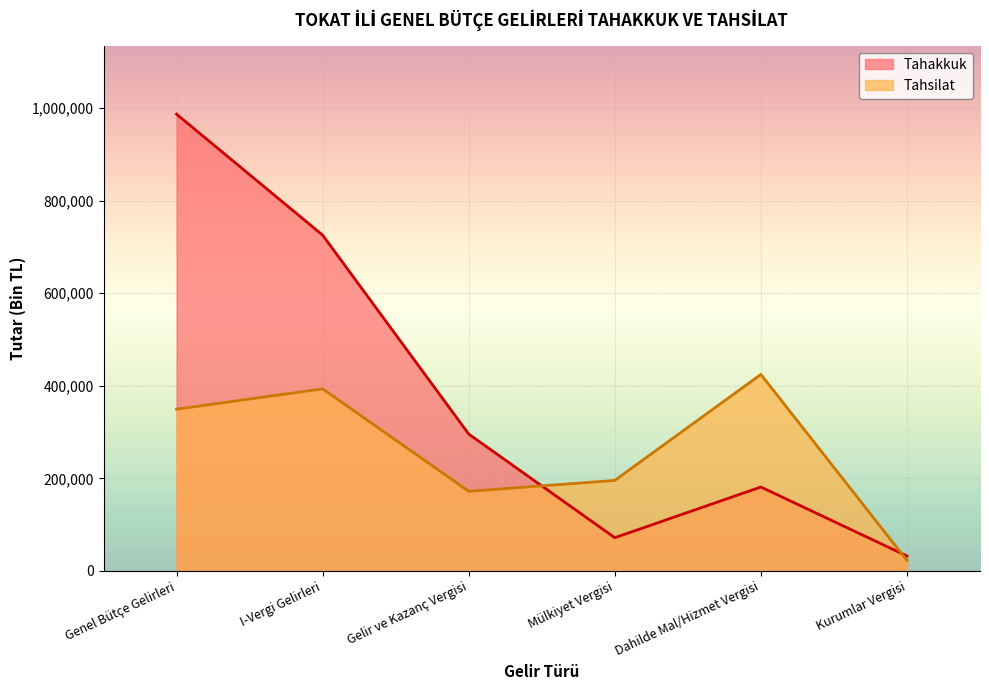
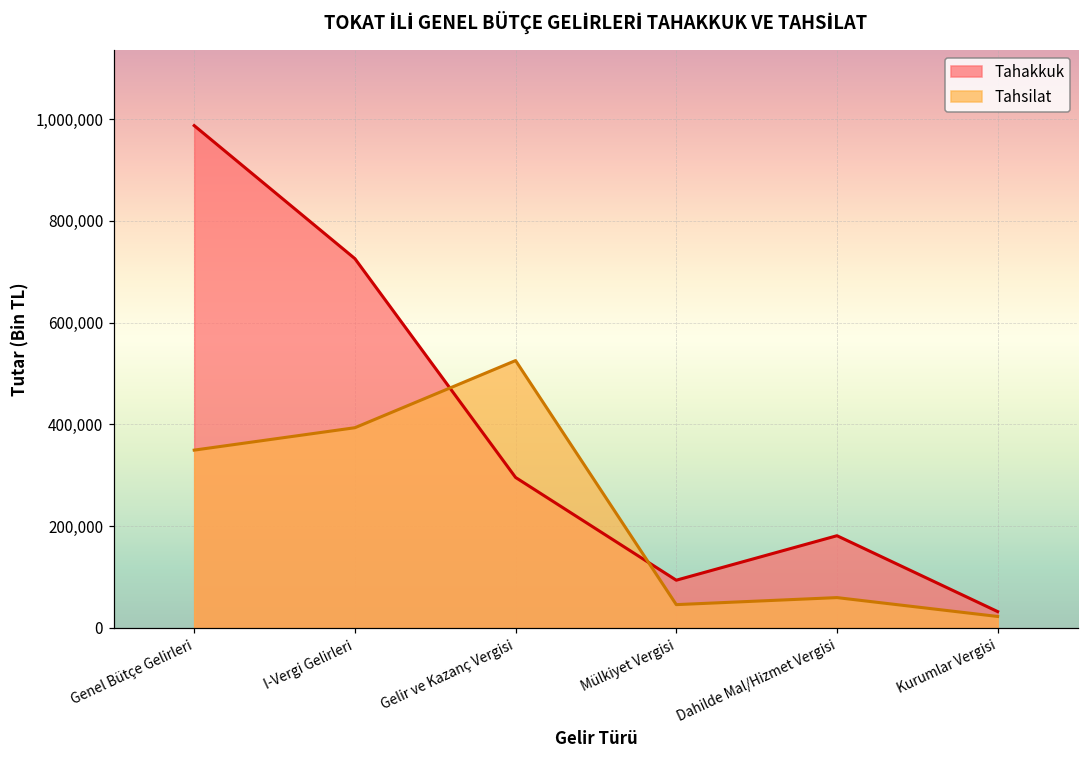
Tahsilat, Gelir ve Kazanç Vergisi: 170,000 -> 530,000
Tahakkuk, Mülkiyet Vergisi: 70,000 -> 90,000
Tahsilat, Mülkiyet Vergisi: 200,000 -> 50,000
Tahsilat, Dahilde Mal/Hizmet Vergisi: 420,000 -> 60,000
